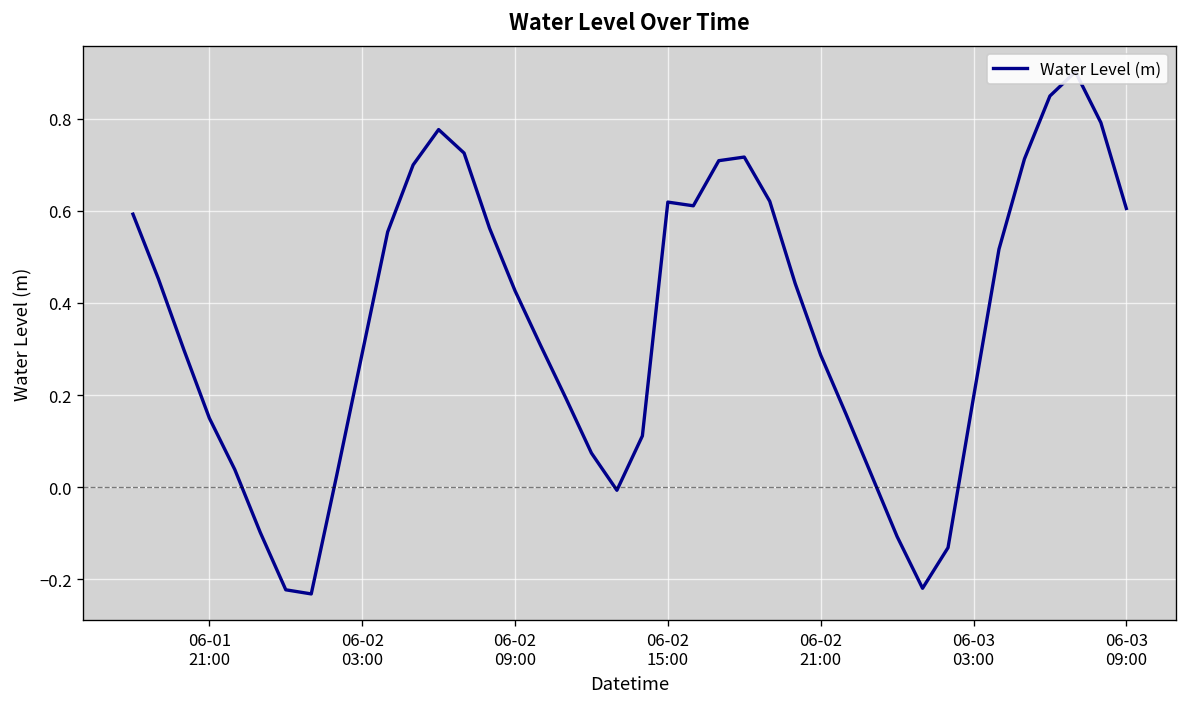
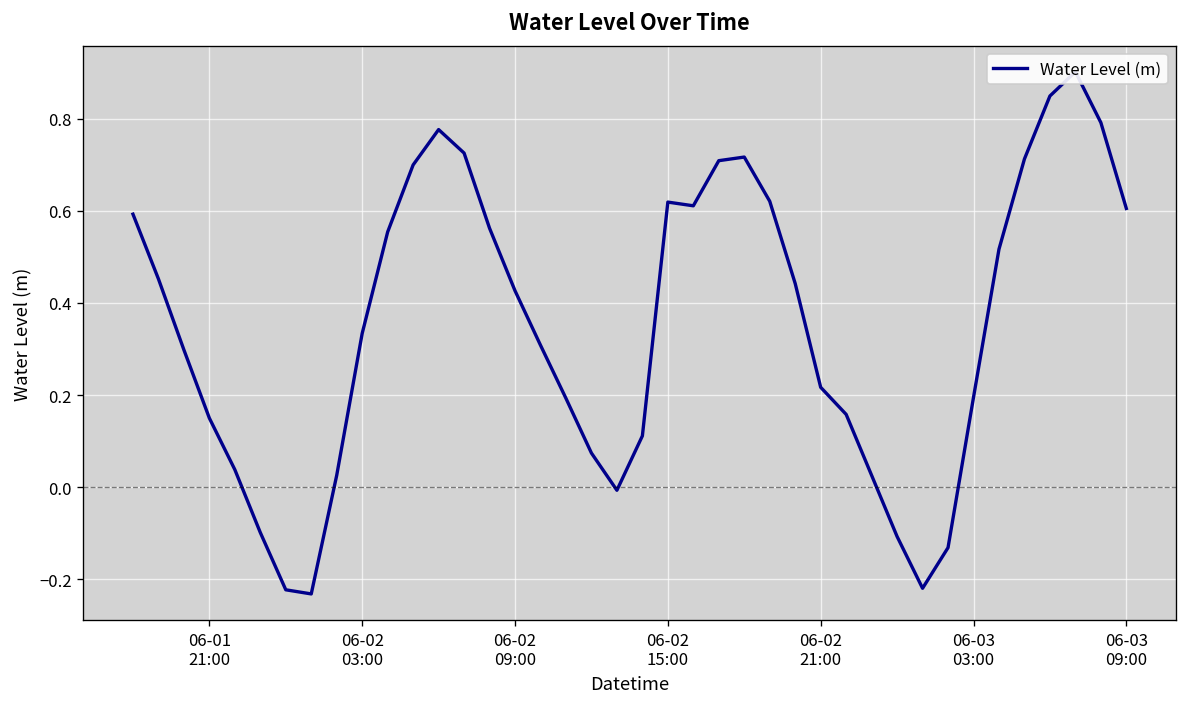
06-02 03:00: 0.29 -> 0.33
06-02 21:00: 0.29 -> 0.22
